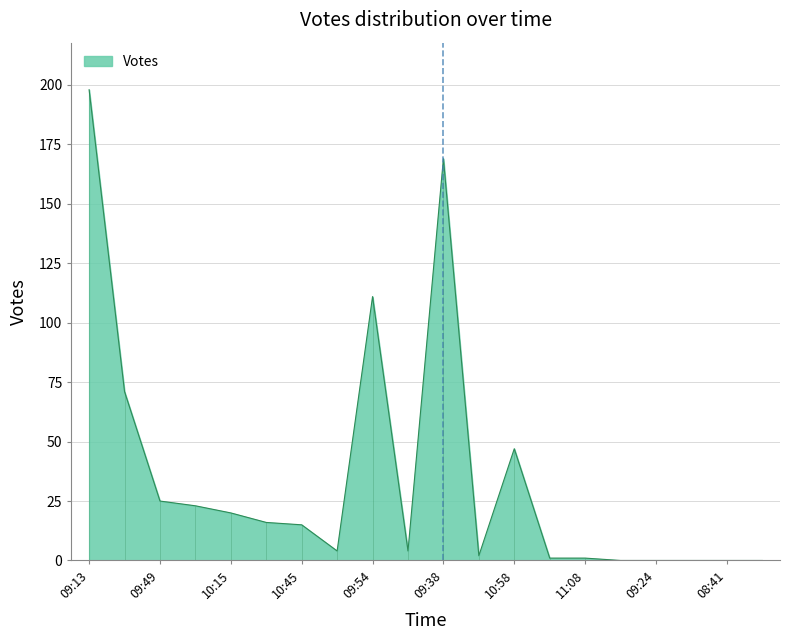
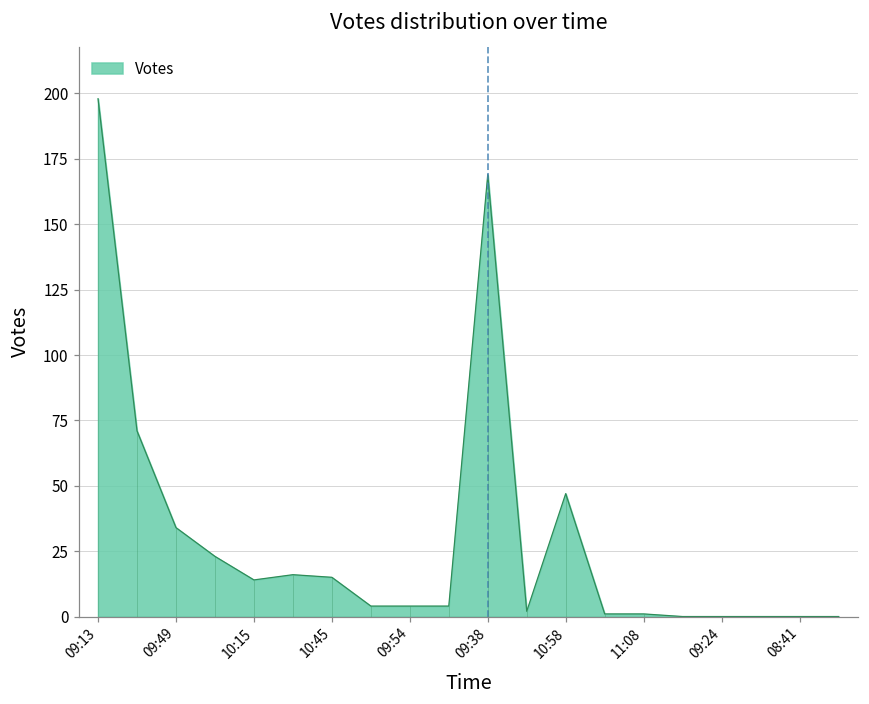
09:49: 25 -> 34
10:15: 20 -> 14
09:54: 111 -> 4
